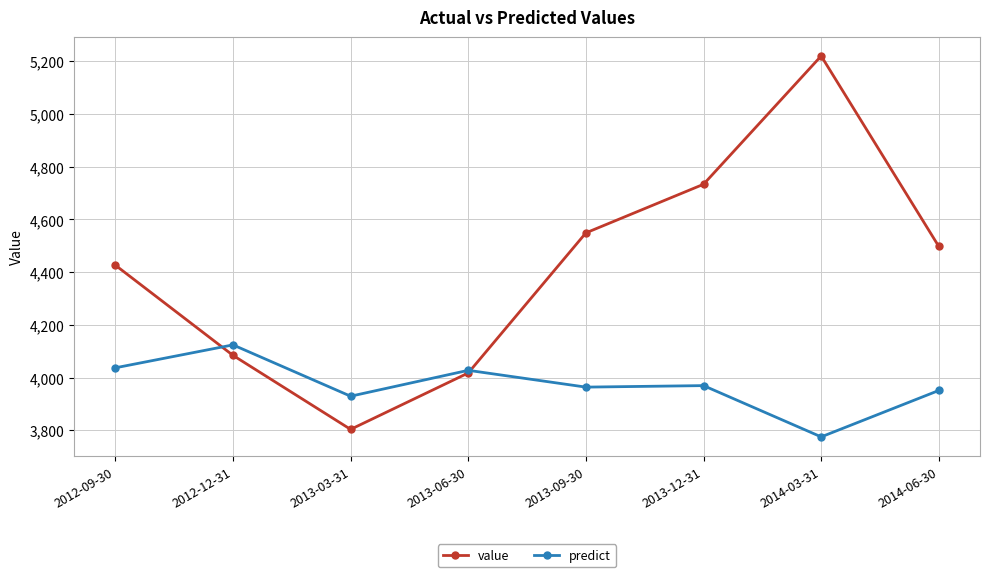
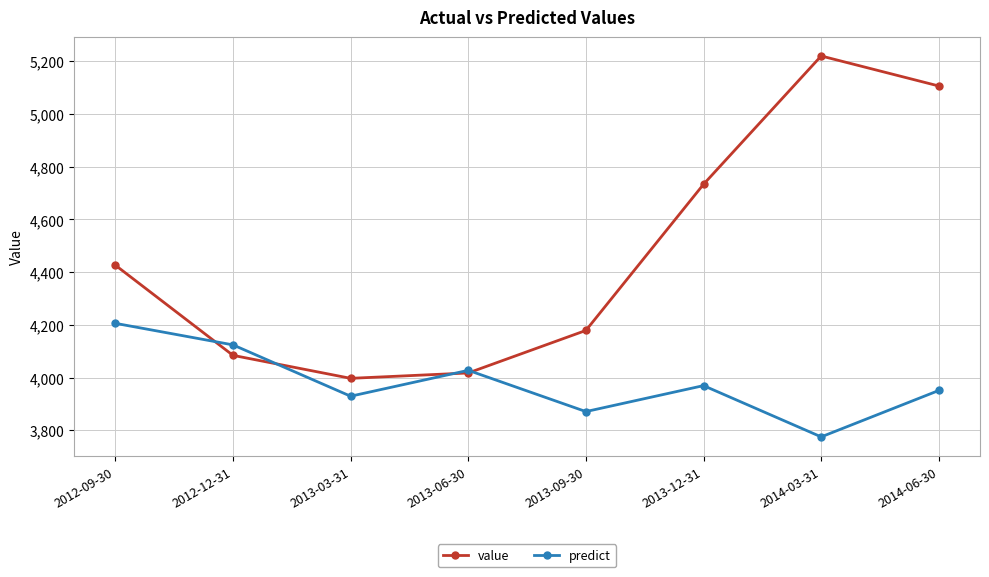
predict, 2012-09-30: 4,040 -> 4,210
value, 2013-03-31: 3,800 -> 4,000
value, 2013-09-30: 4,550 -> 4,180
predict, 2013-09-30: 3,960 -> 3,870
value, 2014-06-30: 4,500 -> 5,110
